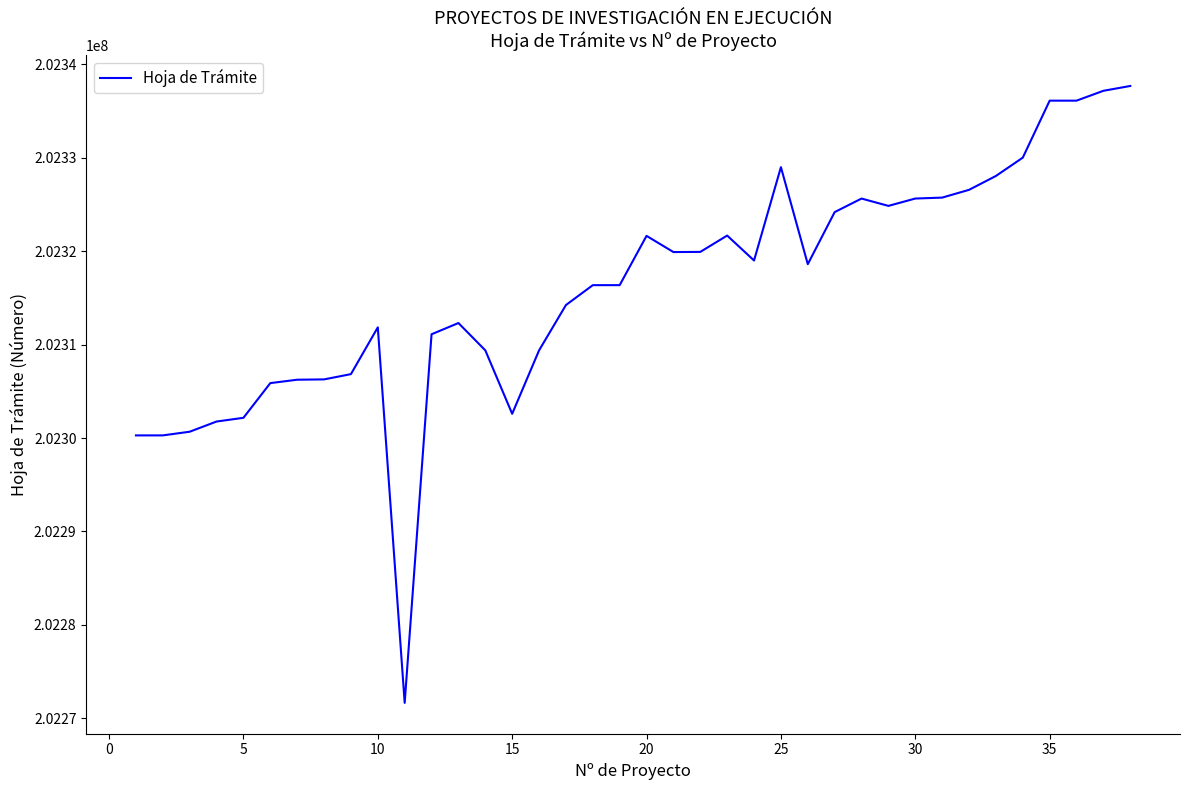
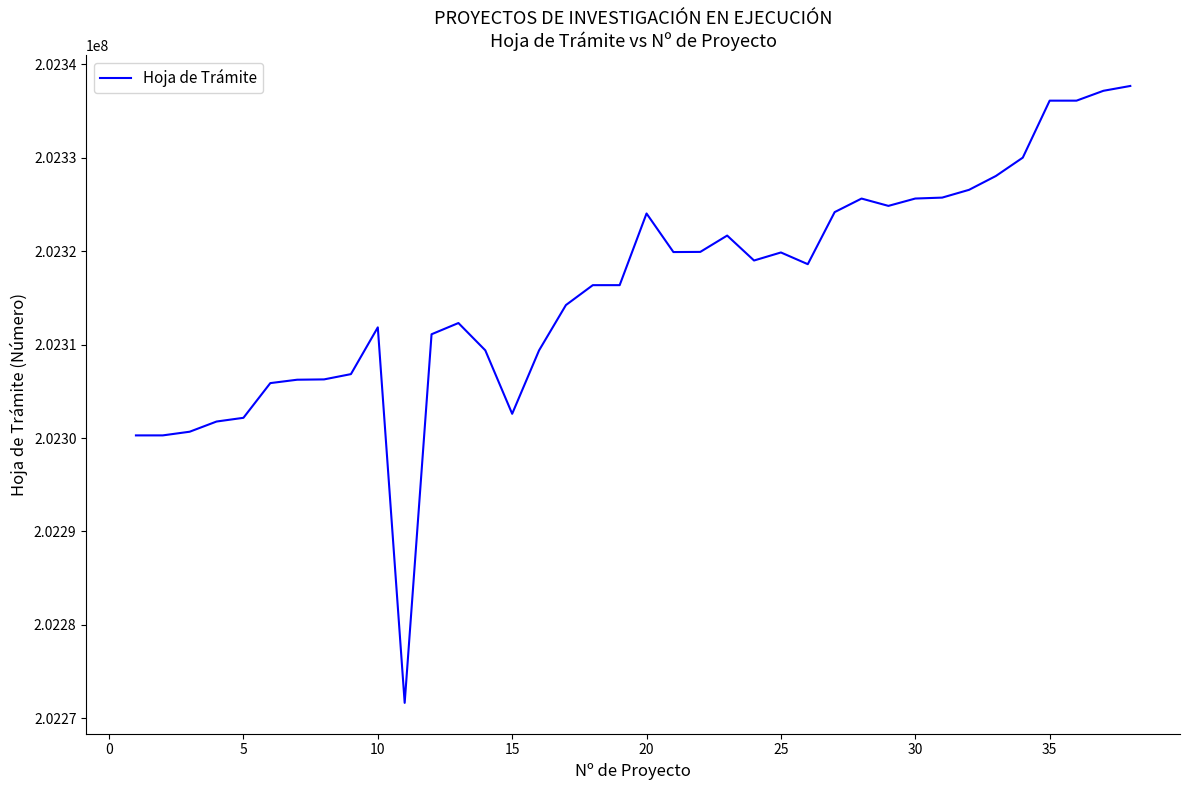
20: 202322000 -> 202324000
25: 202329000 -> 202320000
